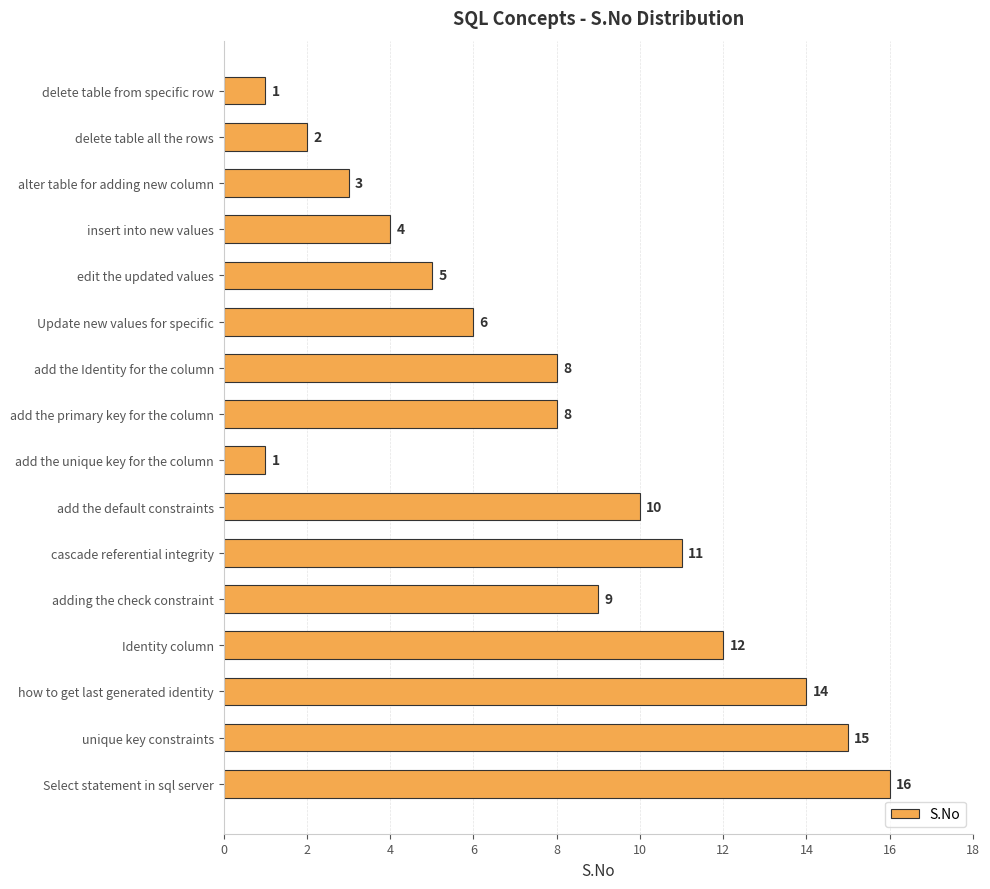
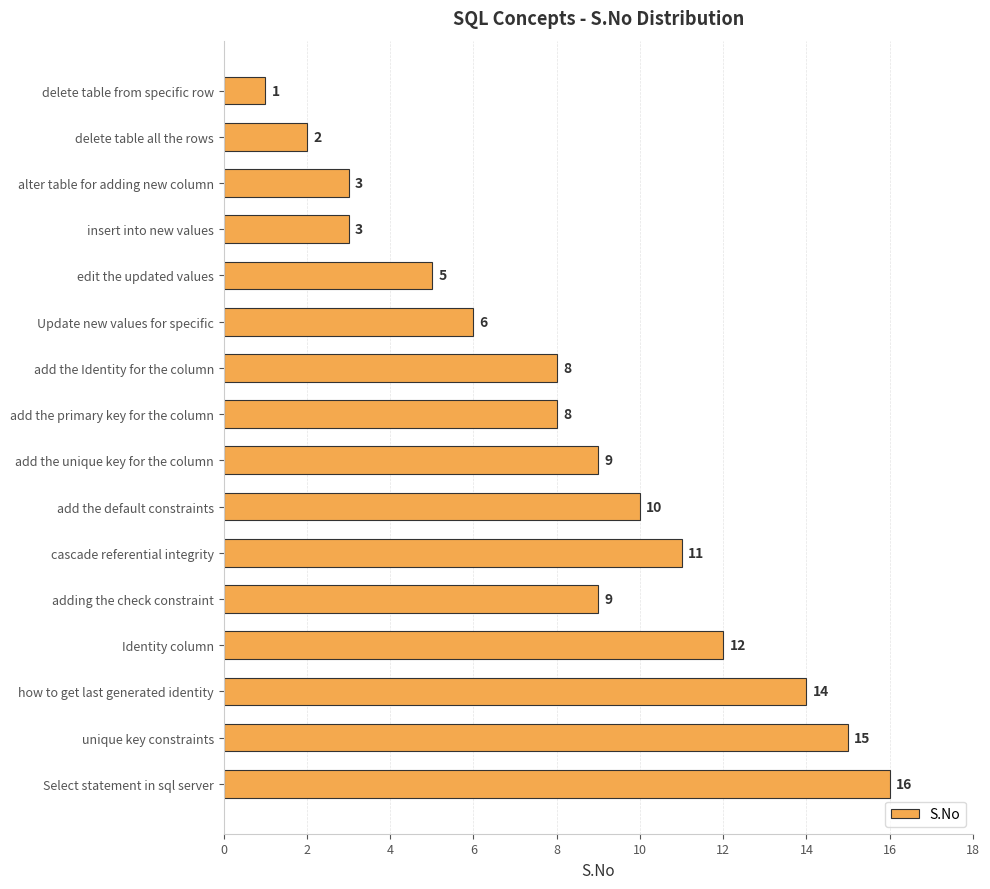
insert into new values: 4 -> 3
add the unique key for the column: 1 -> 9
